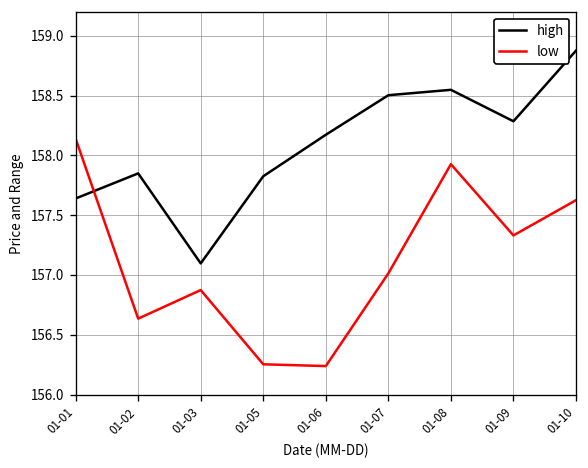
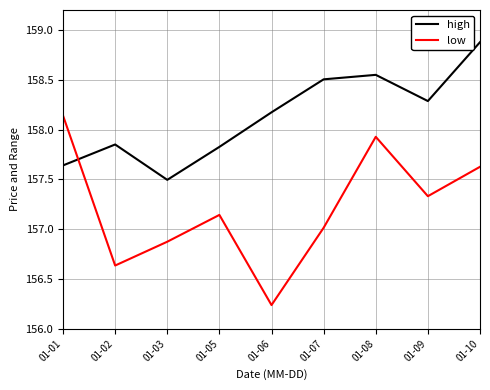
high, 01-03: 157.1 -> 157.5
low, 01-05: 156.3 -> 157.1
